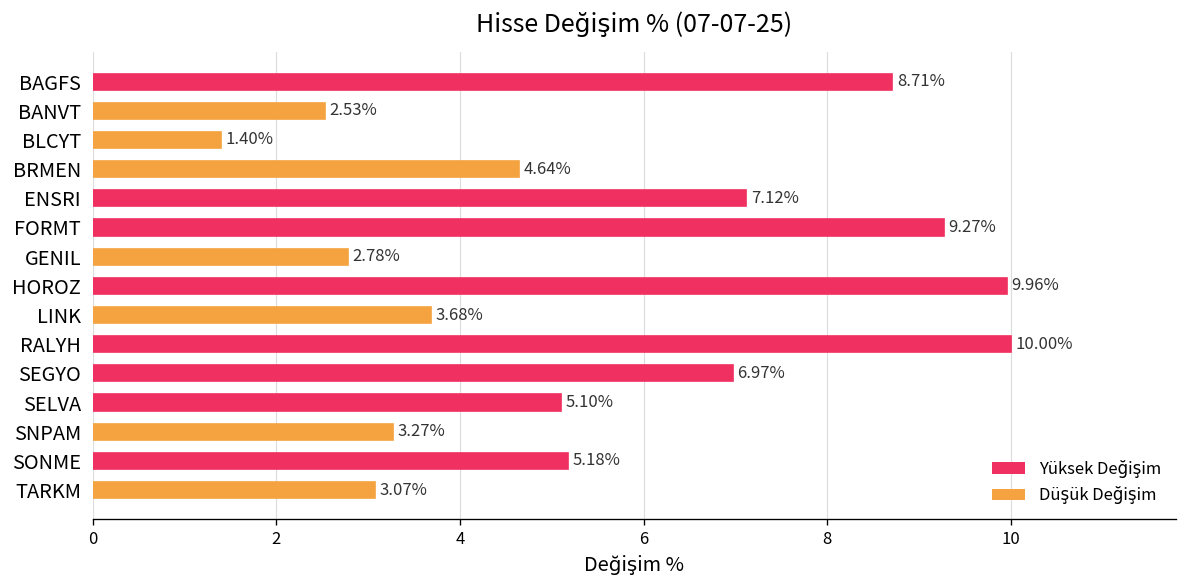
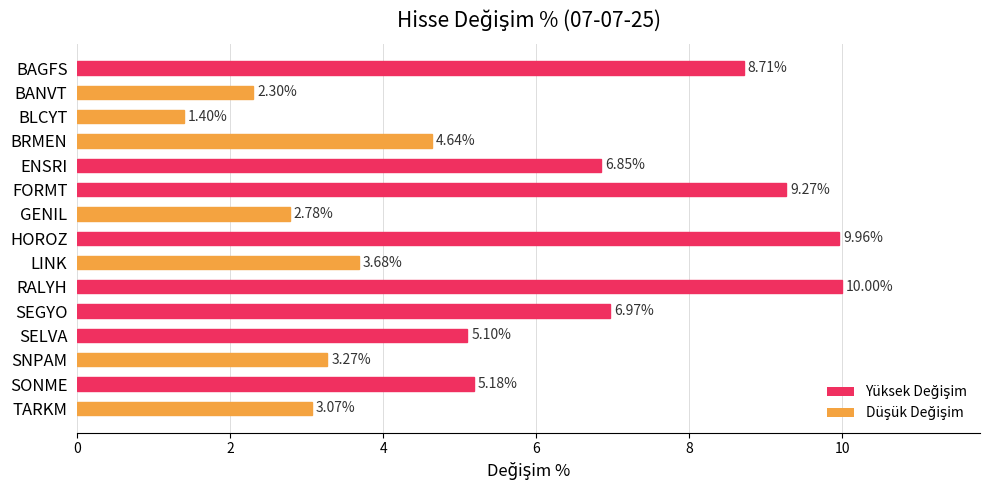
BANVT: 2.53% -> 2.30%
ENSRI: 7.12% -> 6.85%
